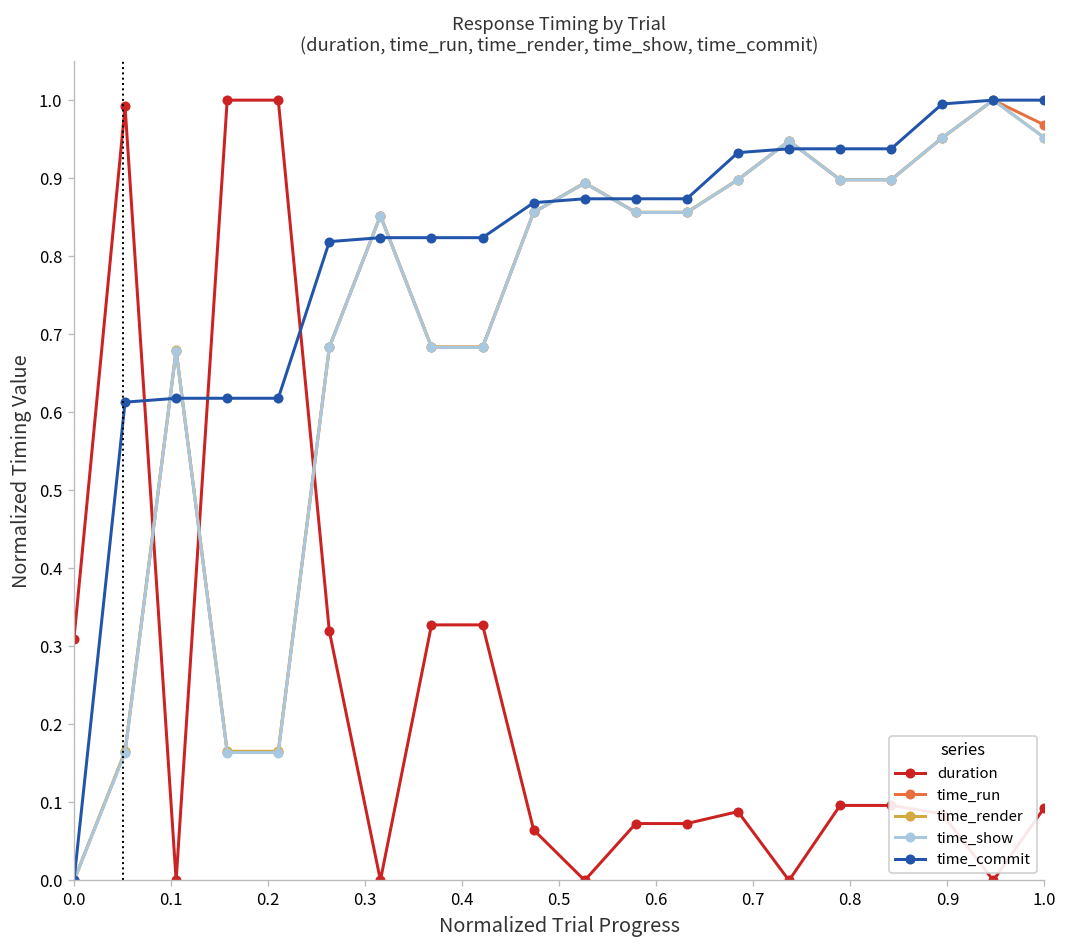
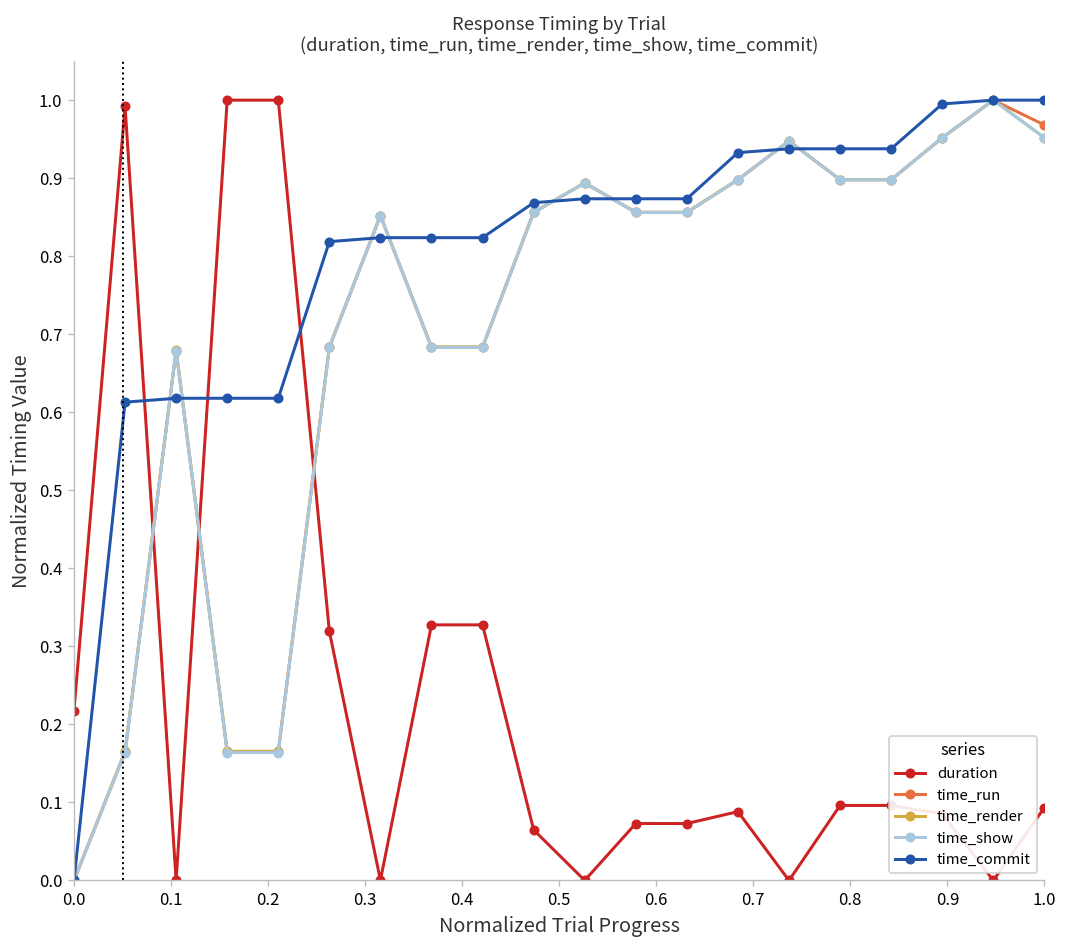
duration, 0.0: 0.31 -> 0.22
